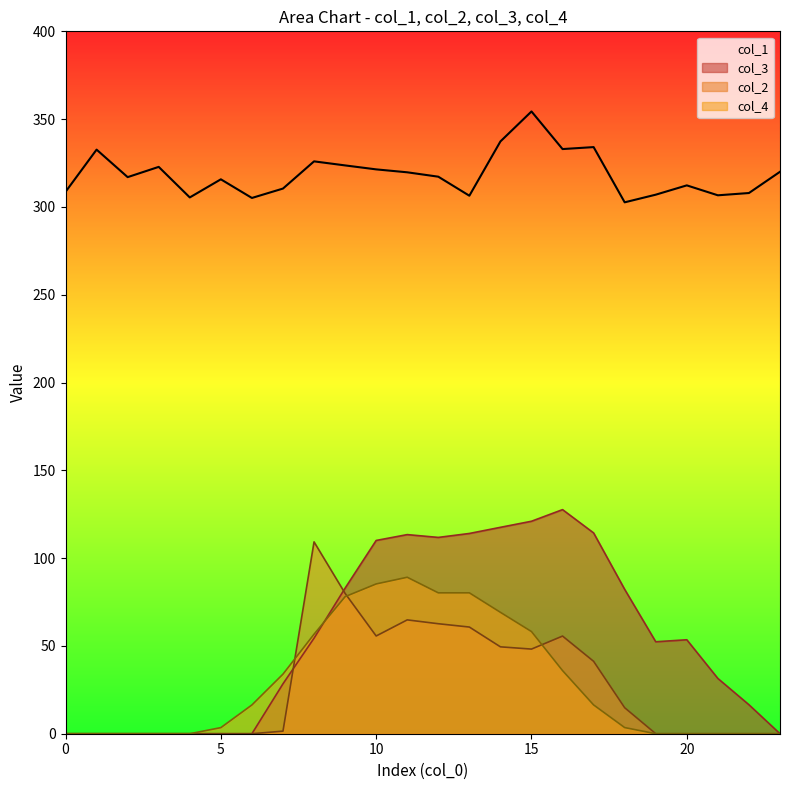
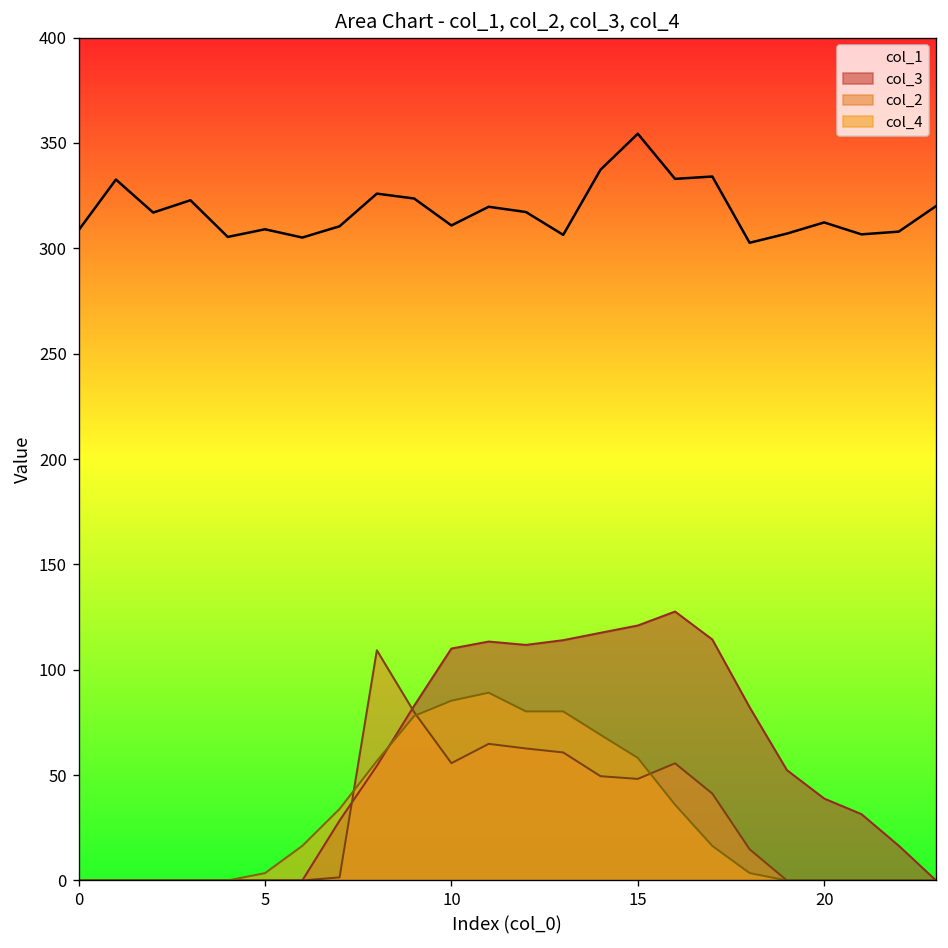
col_1, 5: 316 -> 309
col_1, 10: 321 -> 311
col_3, 20: 54 -> 39
